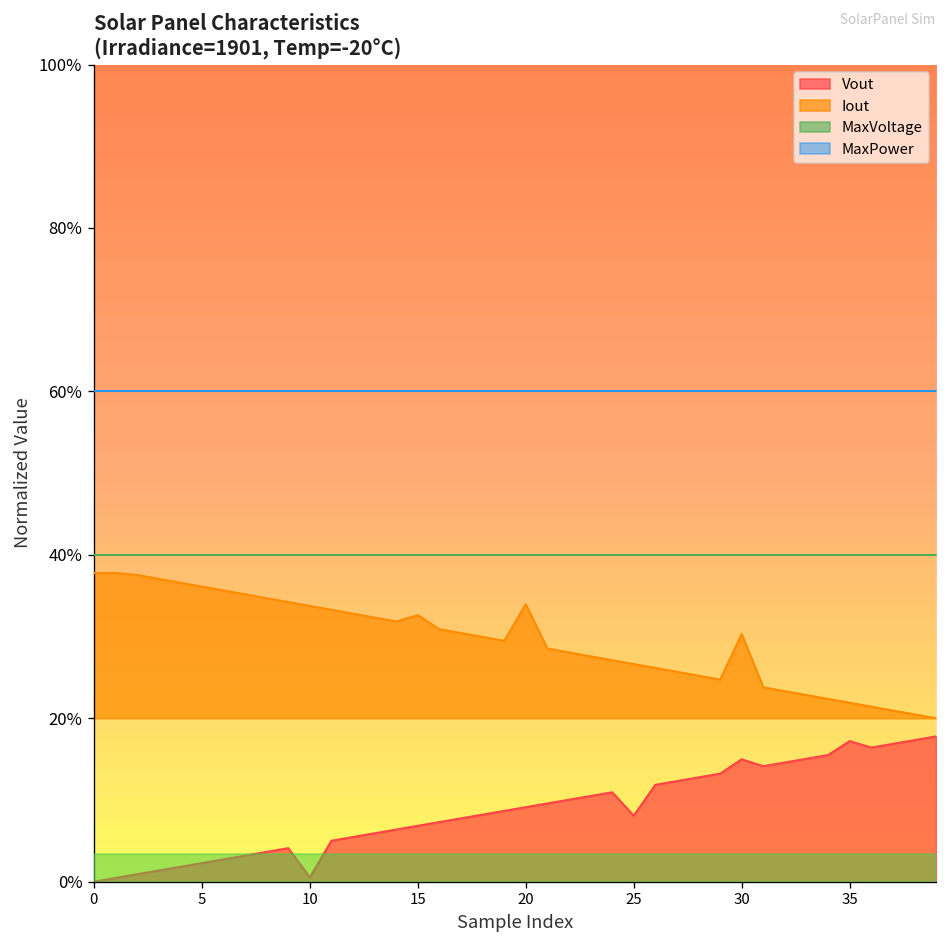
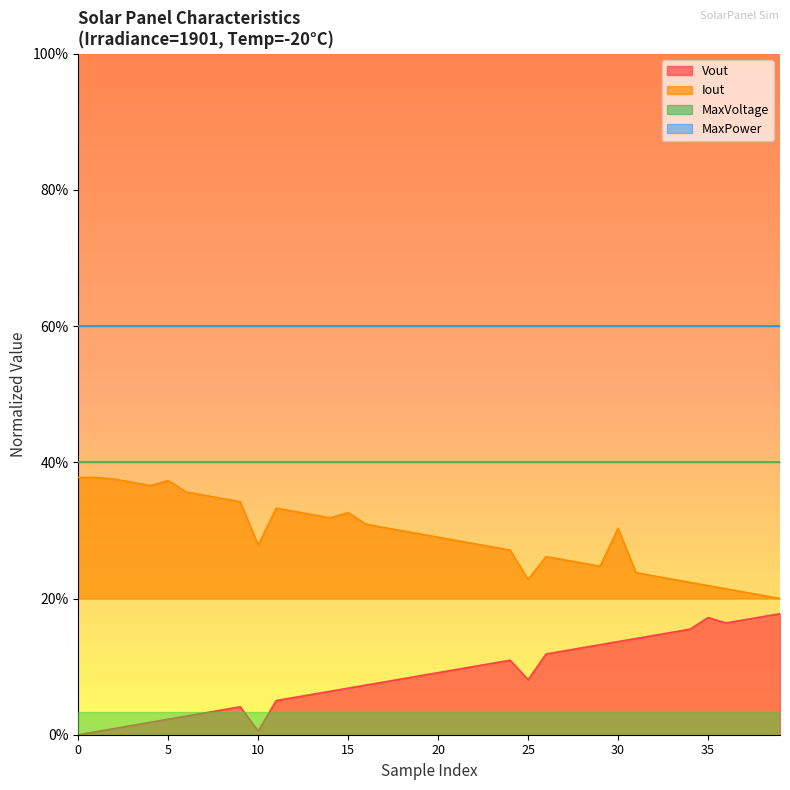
Iout, 5: 36% -> 37%
Iout, 10: 34% -> 28%
Iout, 20: 34% -> 29%
Iout, 25: 27% -> 23%
Vout, 30: 15% -> 14%
